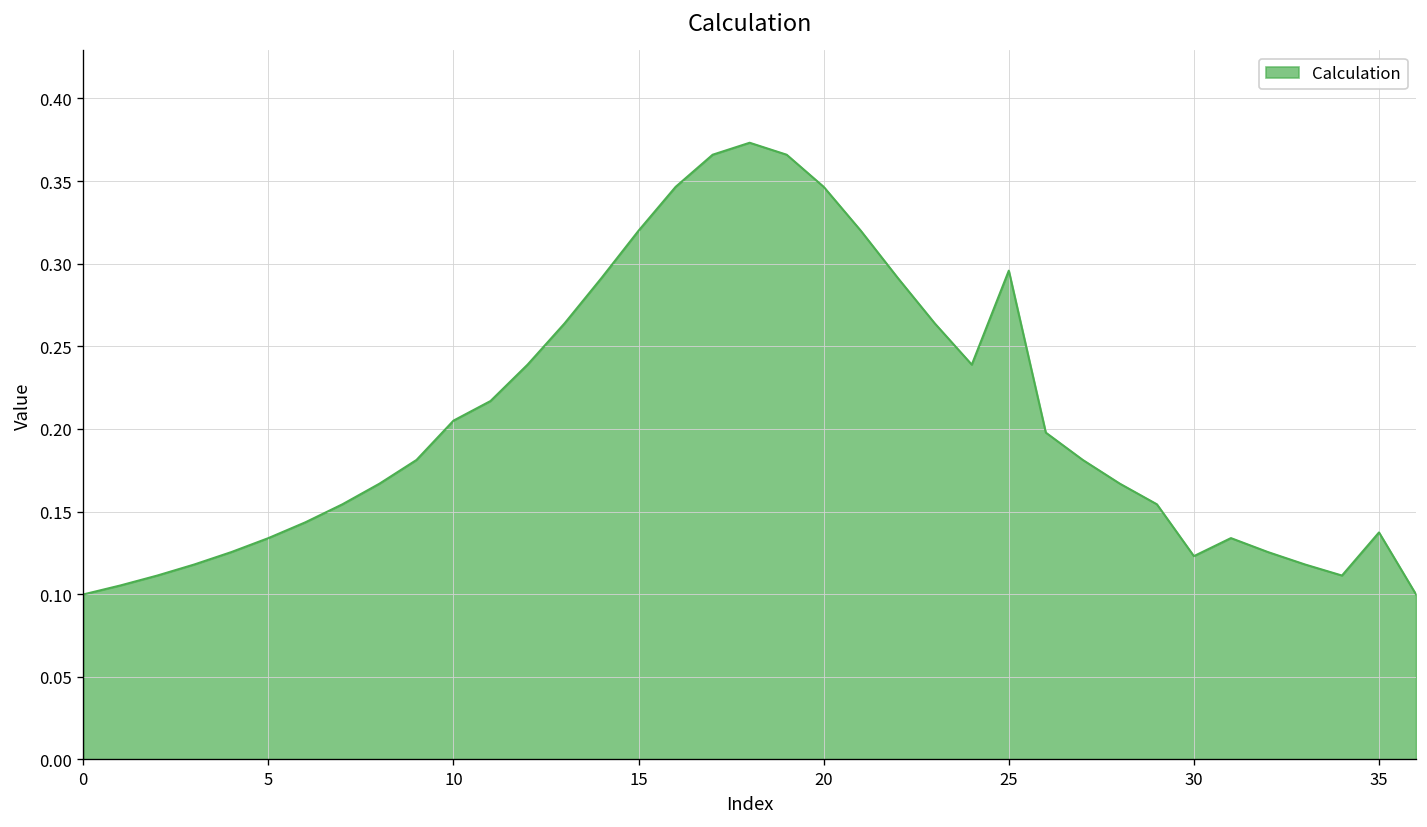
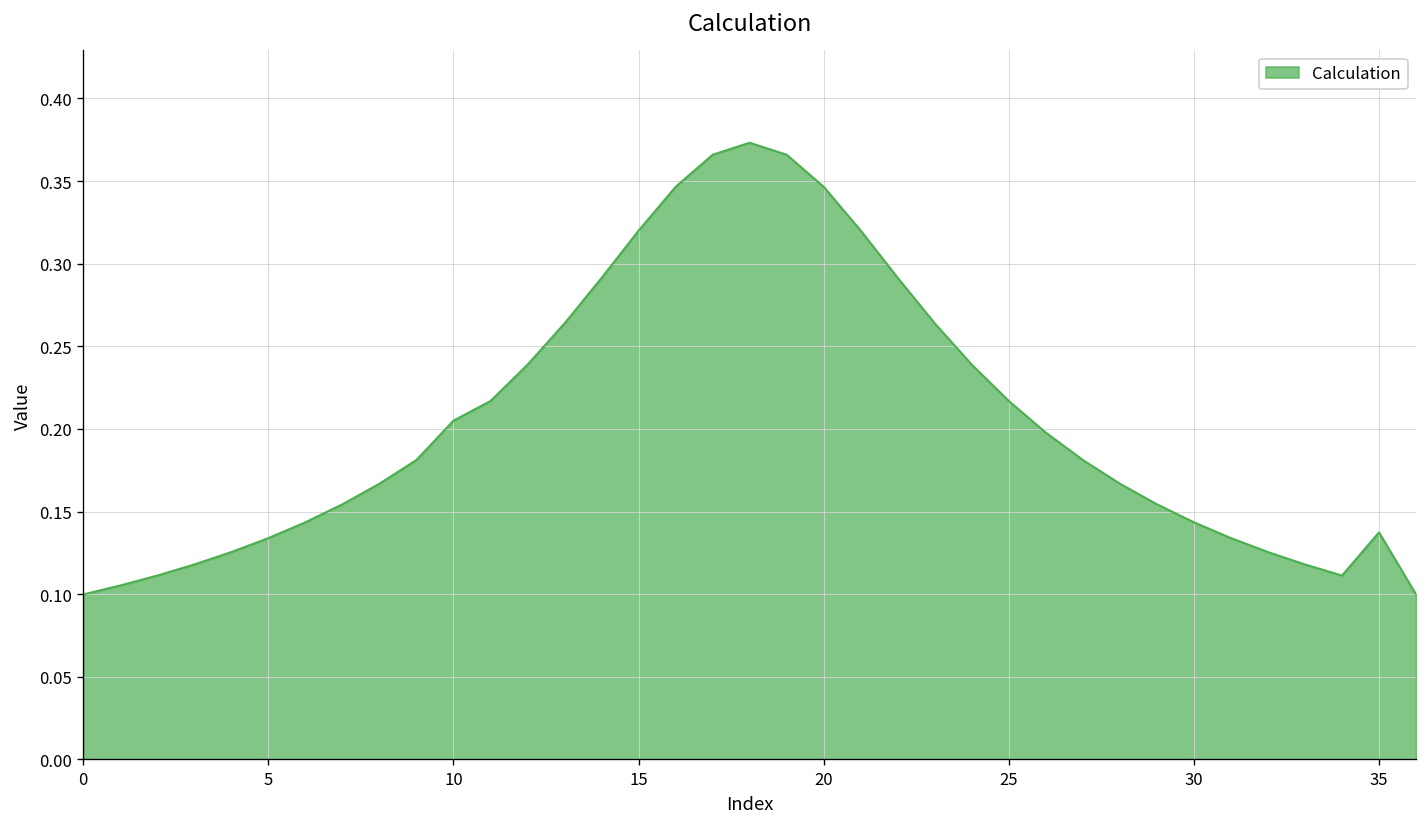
25: 0.296 -> 0.217
30: 0.123 -> 0.144
